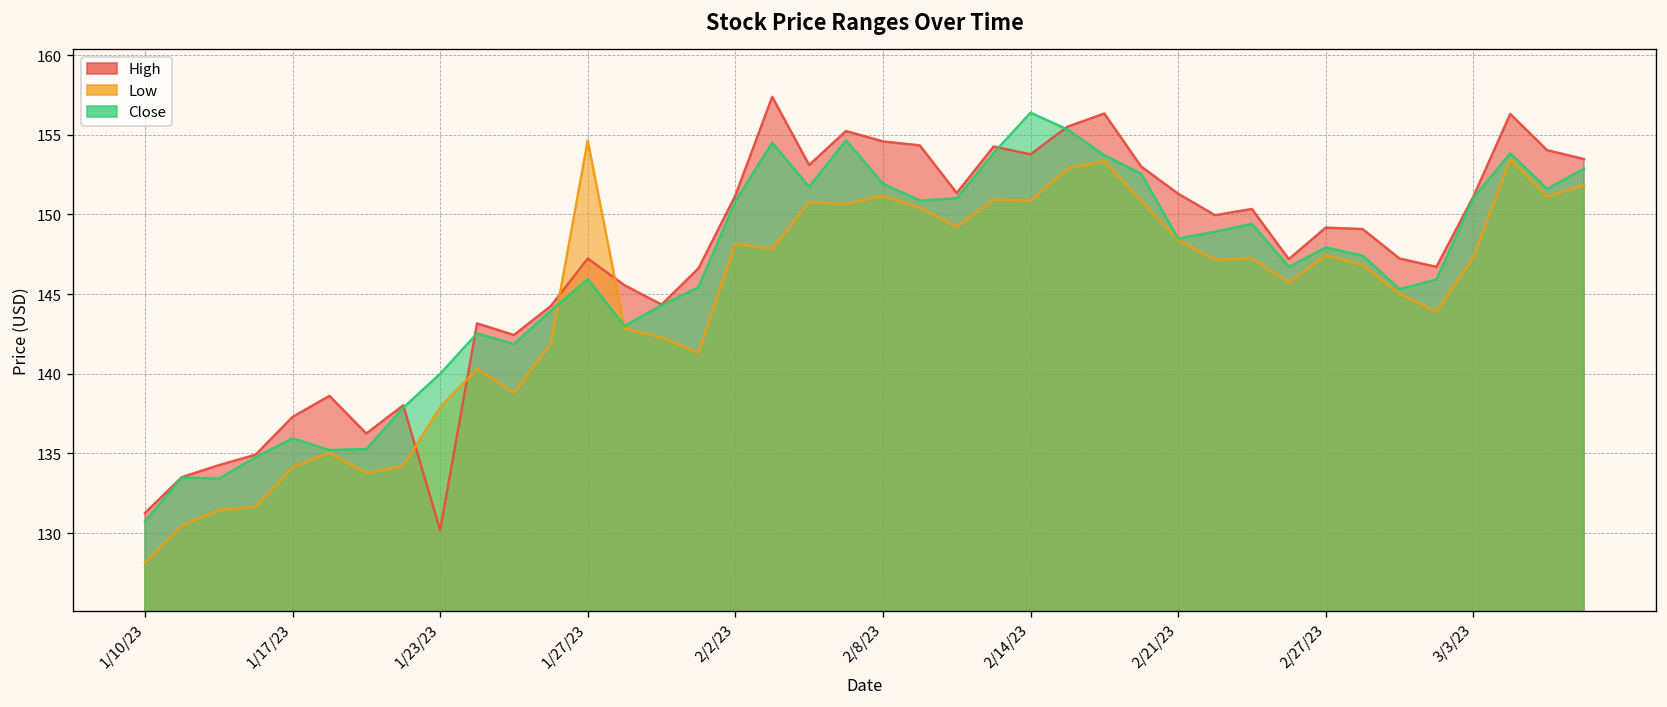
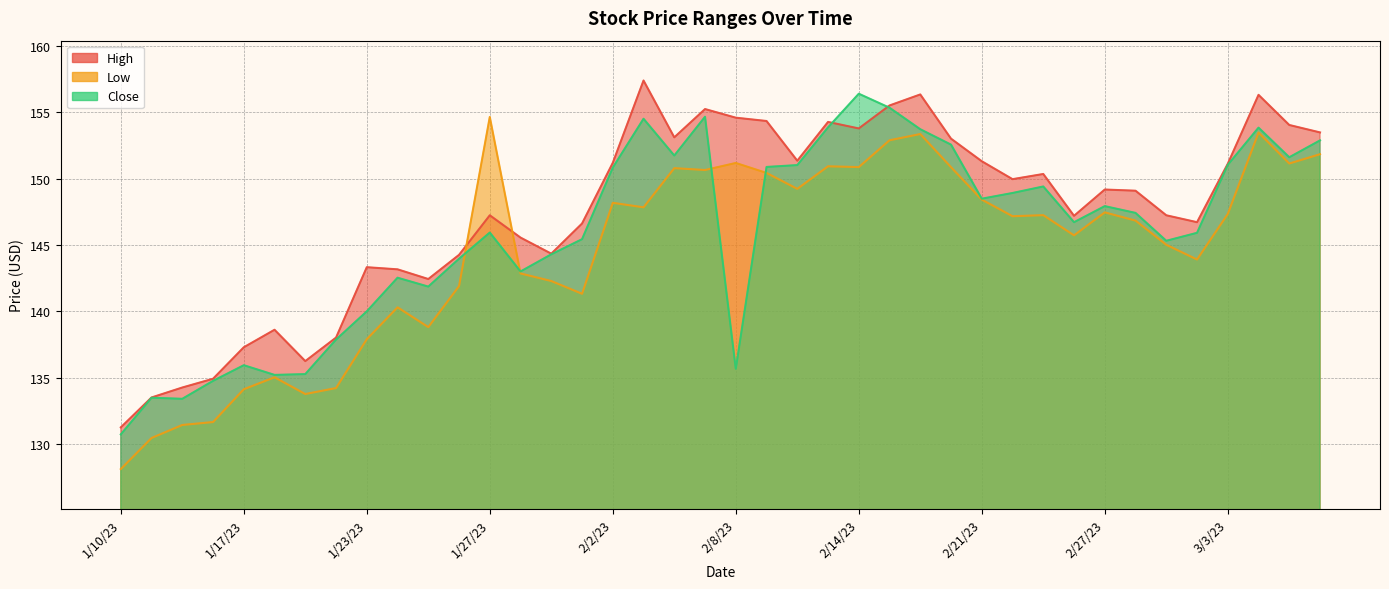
High, 1/23/23: 130.2 -> 143.3
Close, 2/8/23: 151.9 -> 135.7
